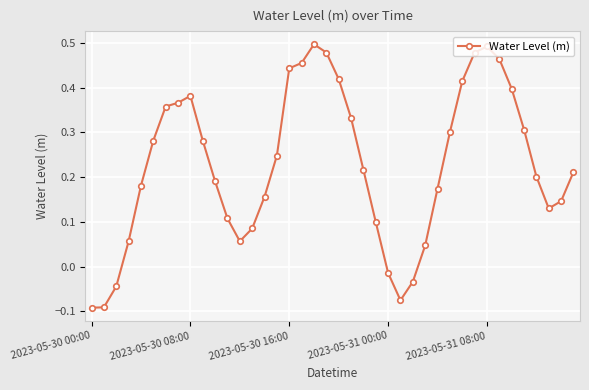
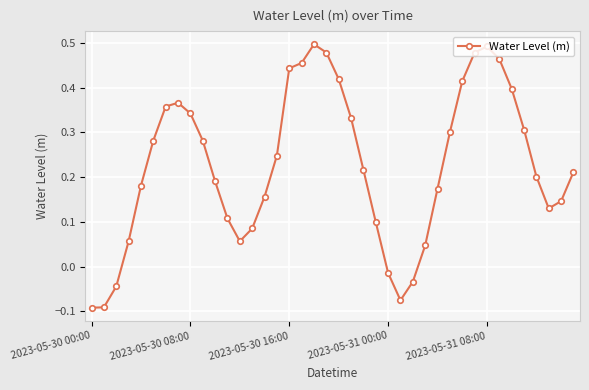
2023-05-30 08:00: 0.38 -> 0.34
